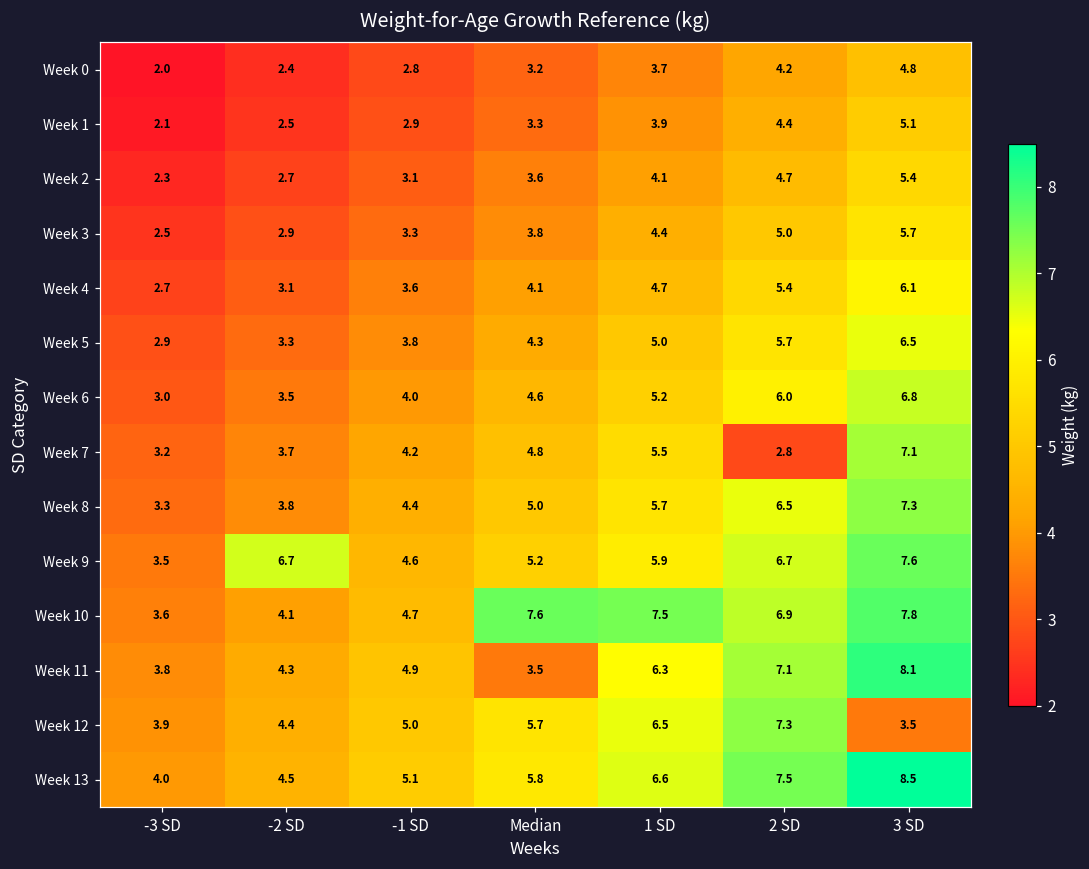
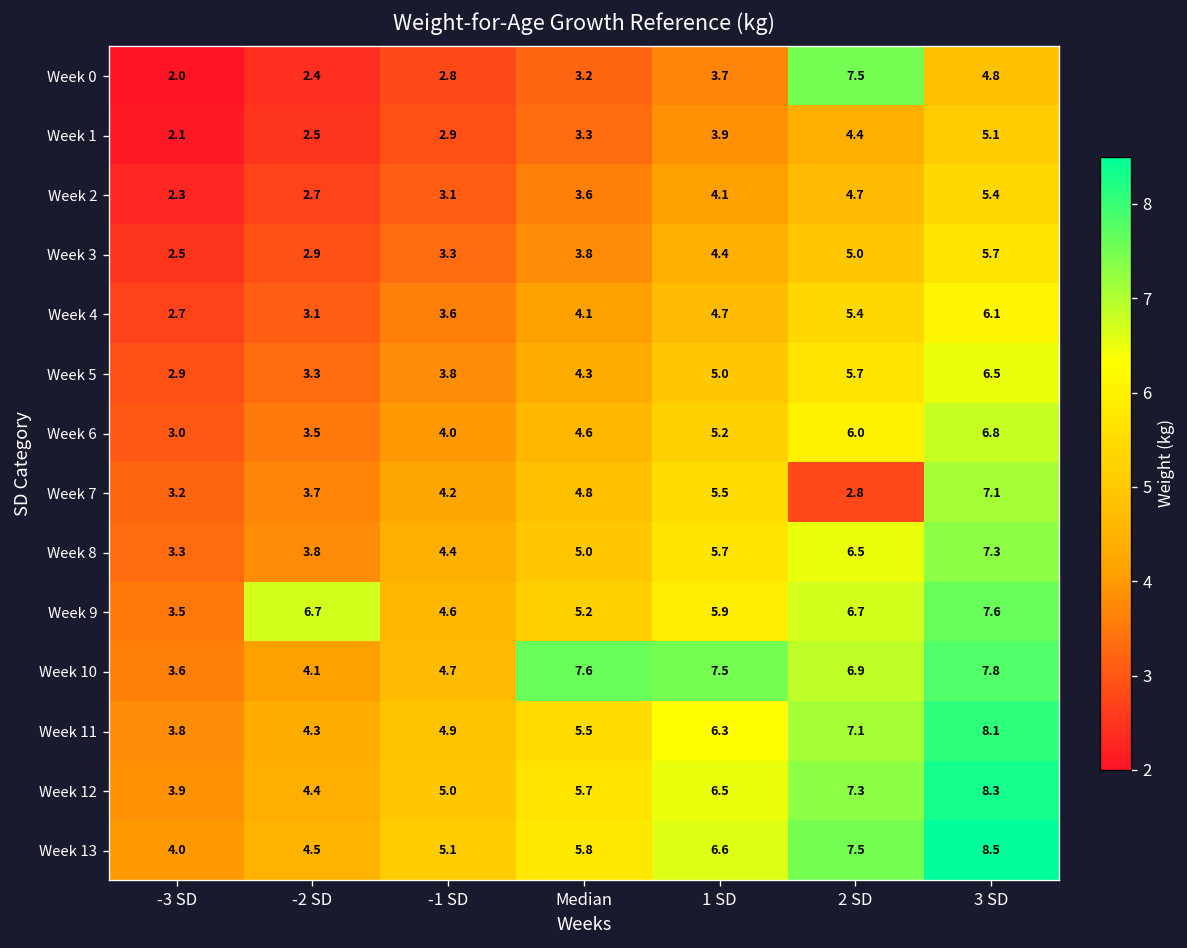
Week 0, 2 SD: 4.2 -> 7.5
Week 11, Median: 3.5 -> 5.5
Week 12, 3 SD: 3.5 -> 8.3
